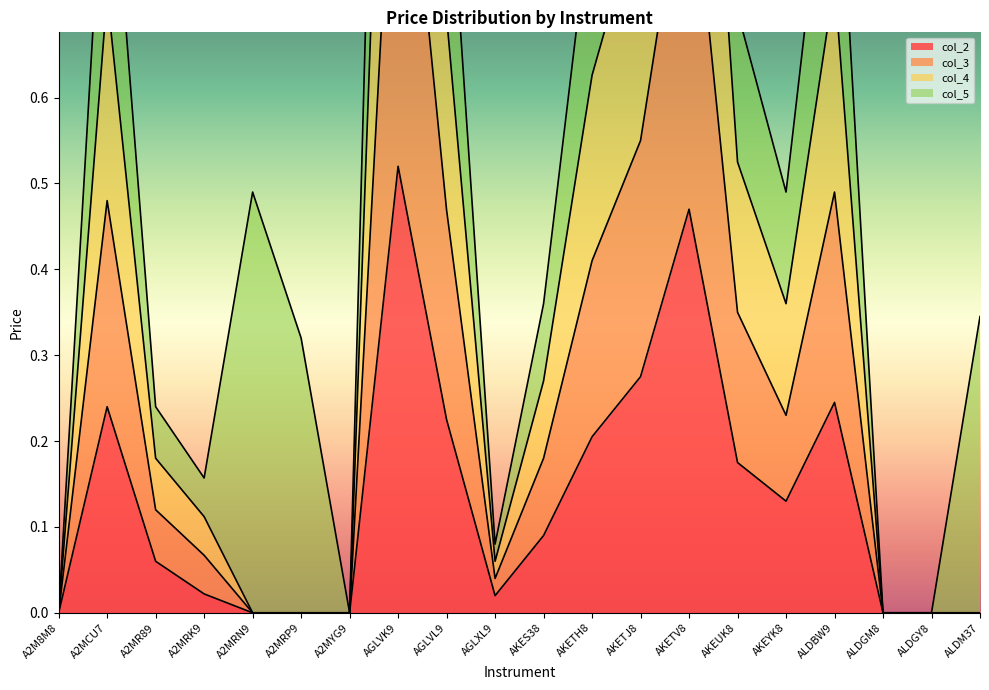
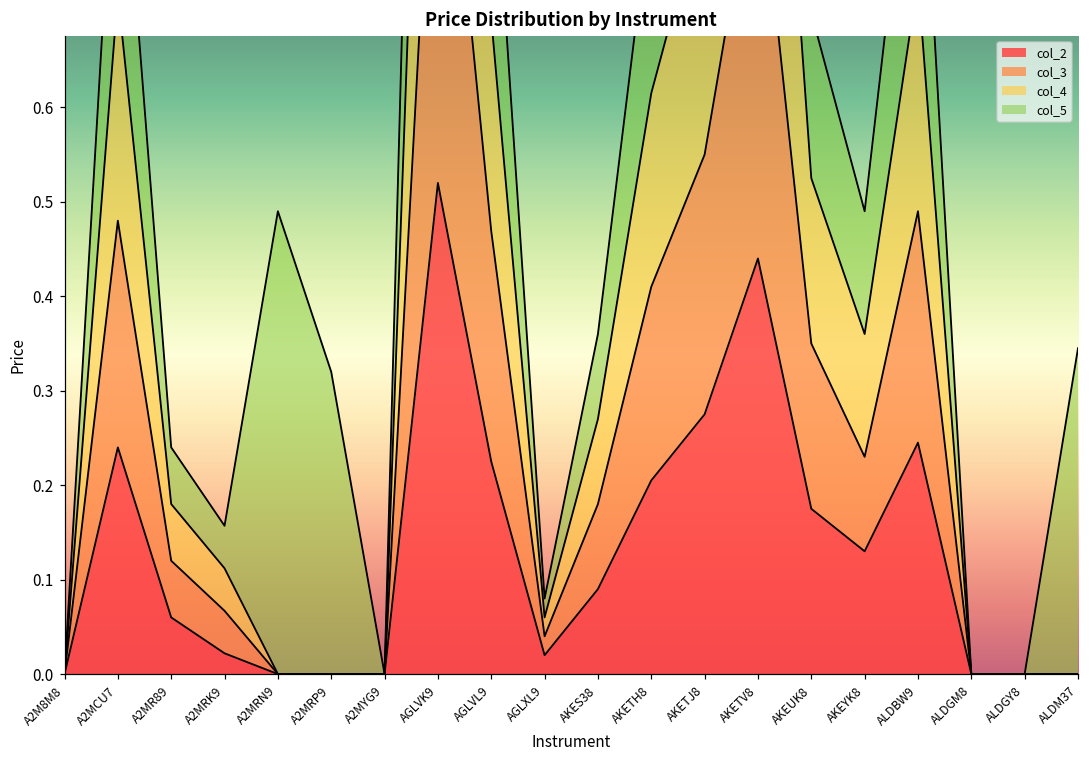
col_4, AKETH8: 0.22 -> 0.21
col_2, AKETV8: 0.47 -> 0.44
